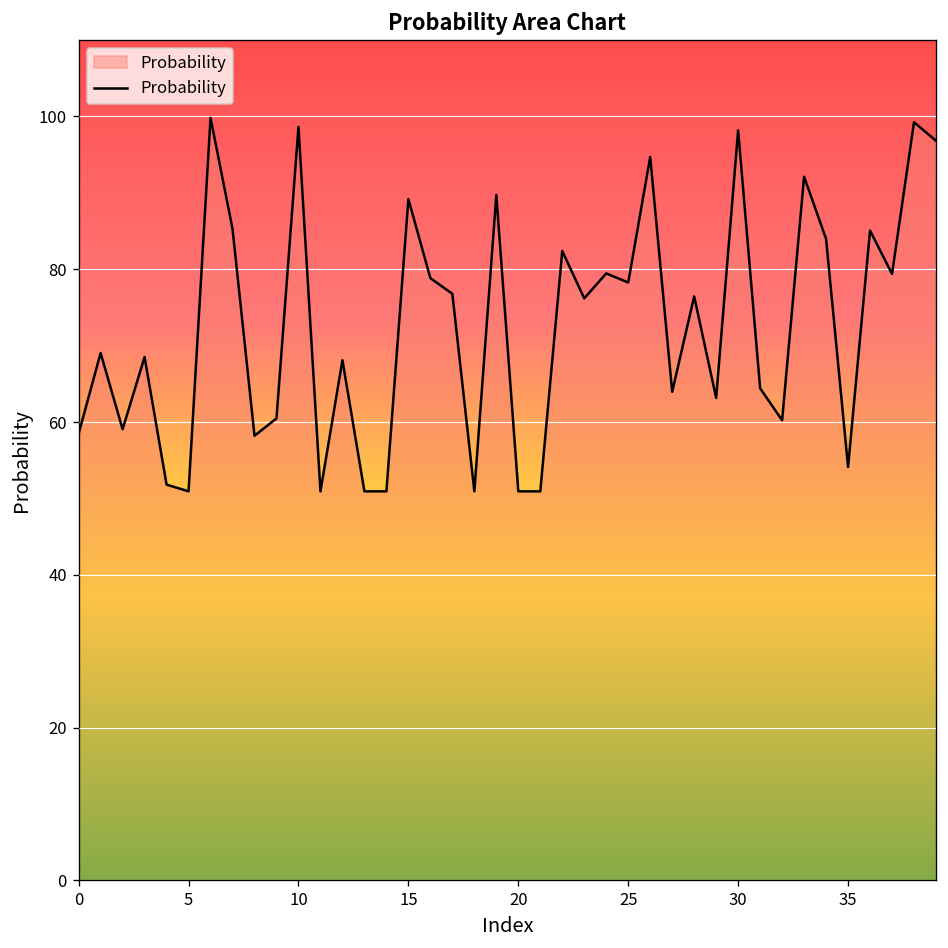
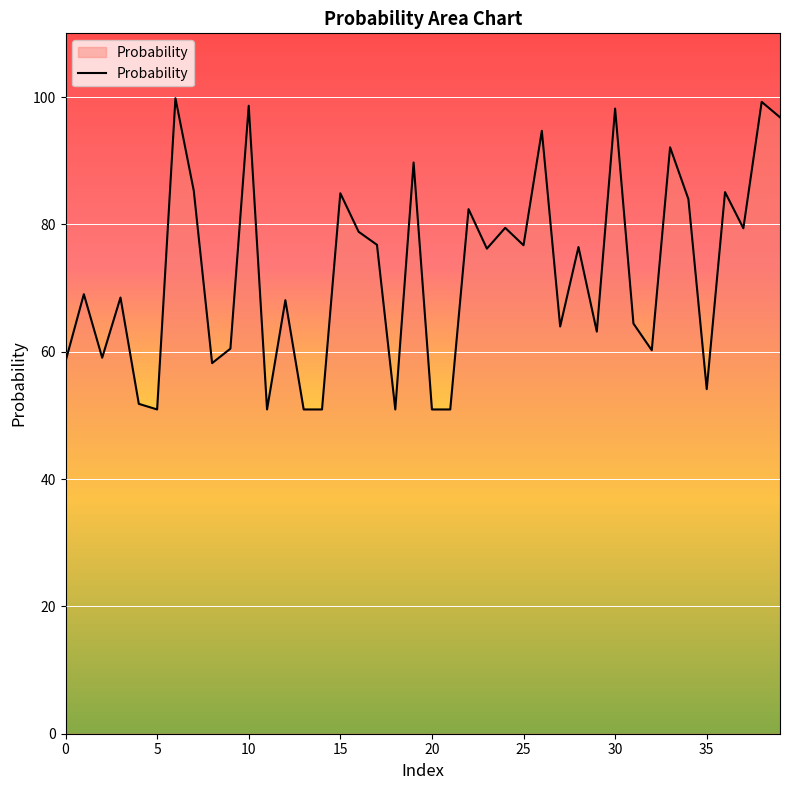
15: 89 -> 85
25: 78 -> 77
